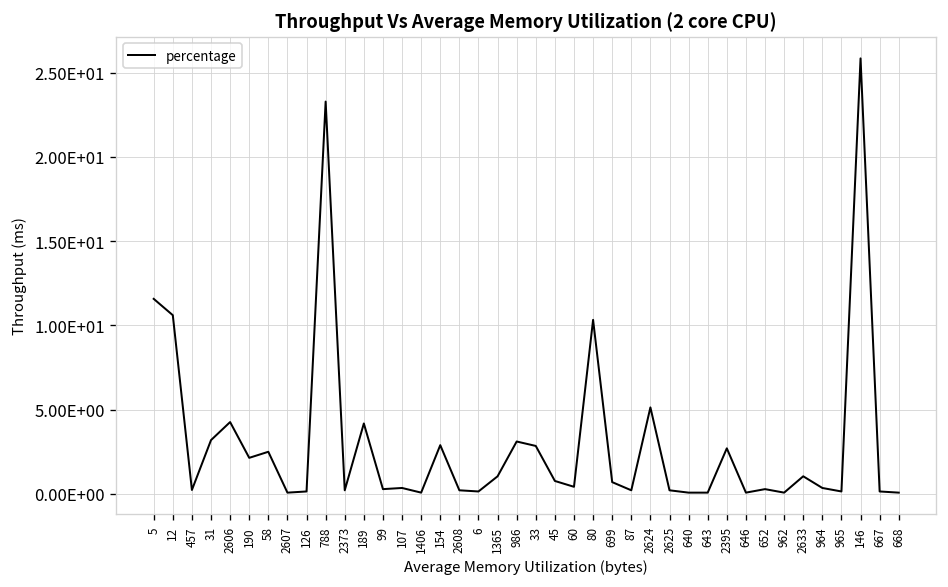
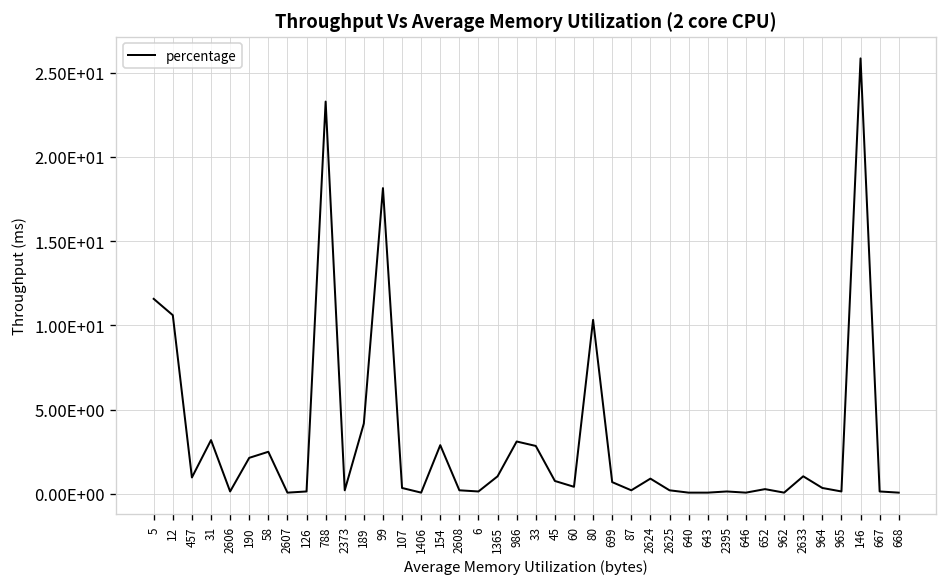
457: 0.2 -> 1.0
2606: 4.3 -> 0.1
99: 0.3 -> 18.1
2624: 5.1 -> 0.9
2395: 2.7 -> 0.1
